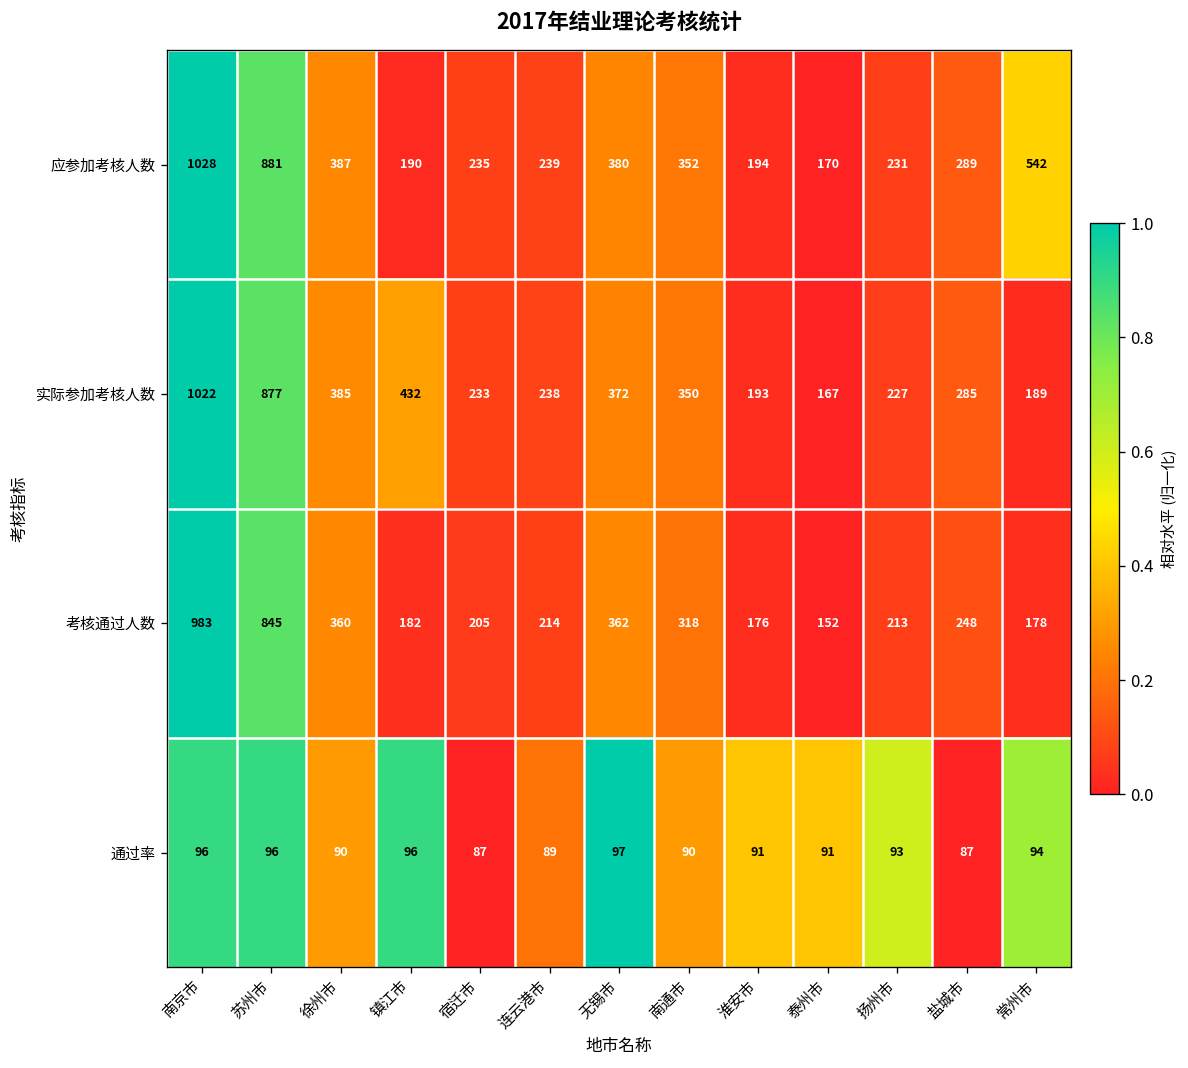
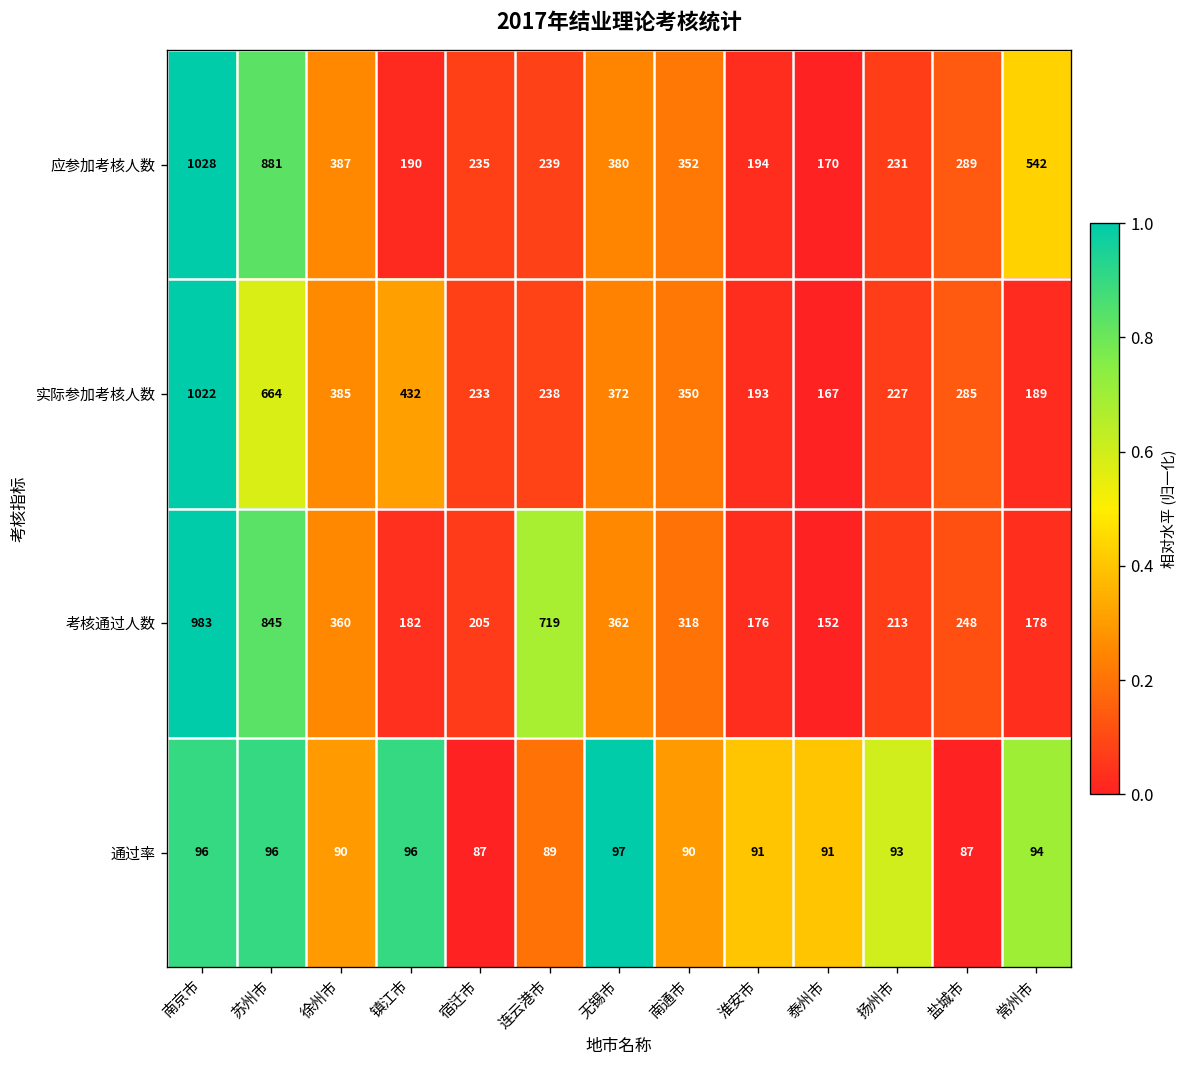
实际参加考核人数, 苏州市: 877 -> 664
考核通过人数, 连云港市: 214 -> 719
